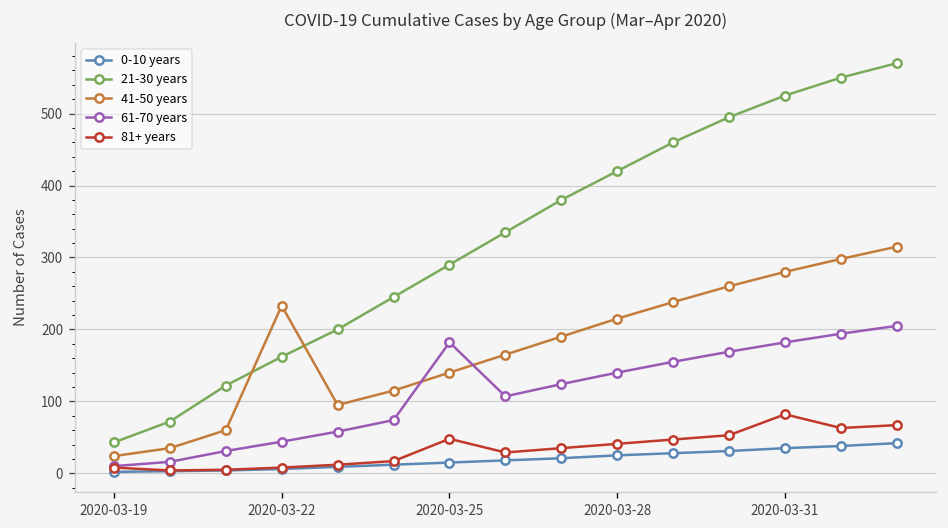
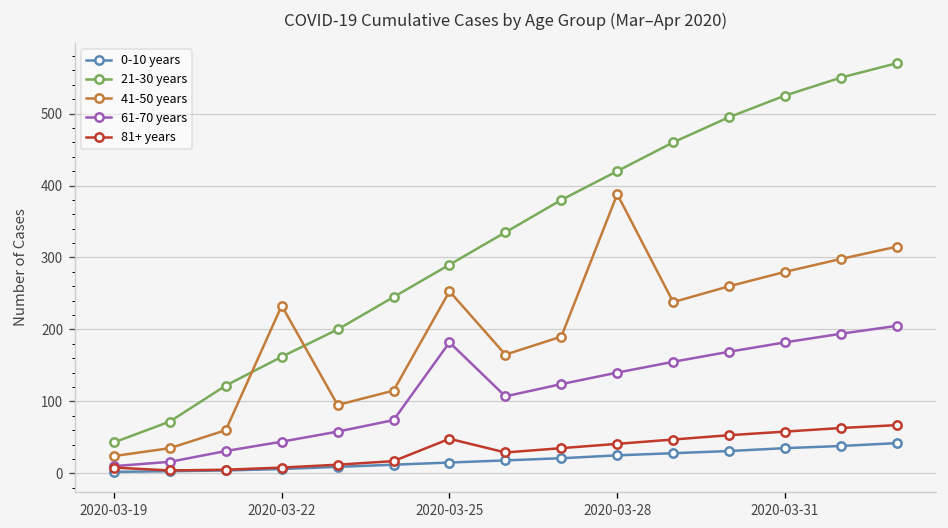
41-50 years, 2020-03-25: 140 -> 250
41-50 years, 2020-03-28: 220 -> 390
81+ years, 2020-03-31: 80 -> 60
